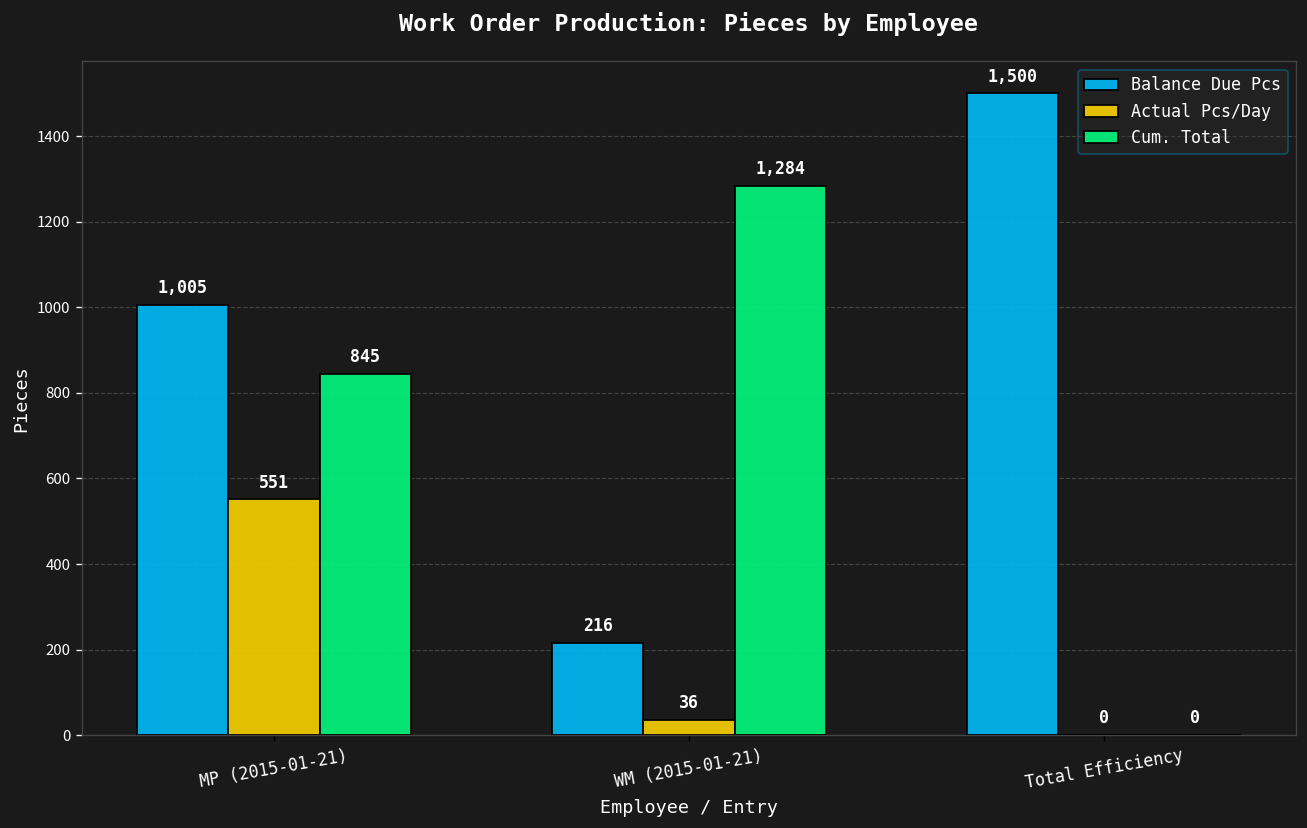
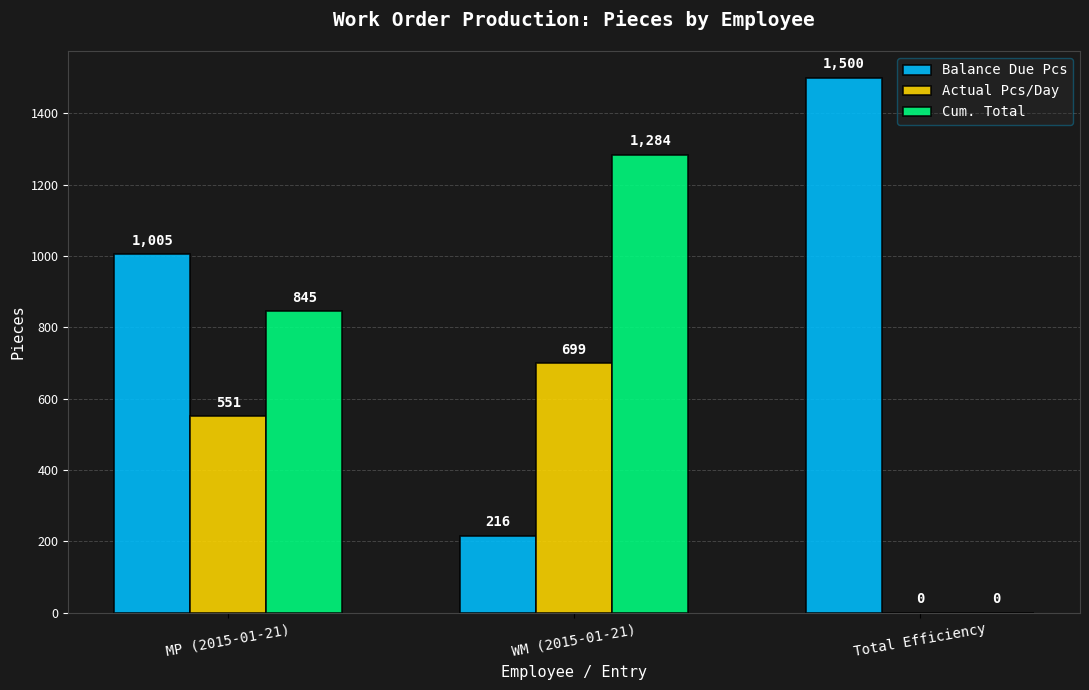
Actual Pcs/Day, WM (2015-01-21): 36 -> 699
